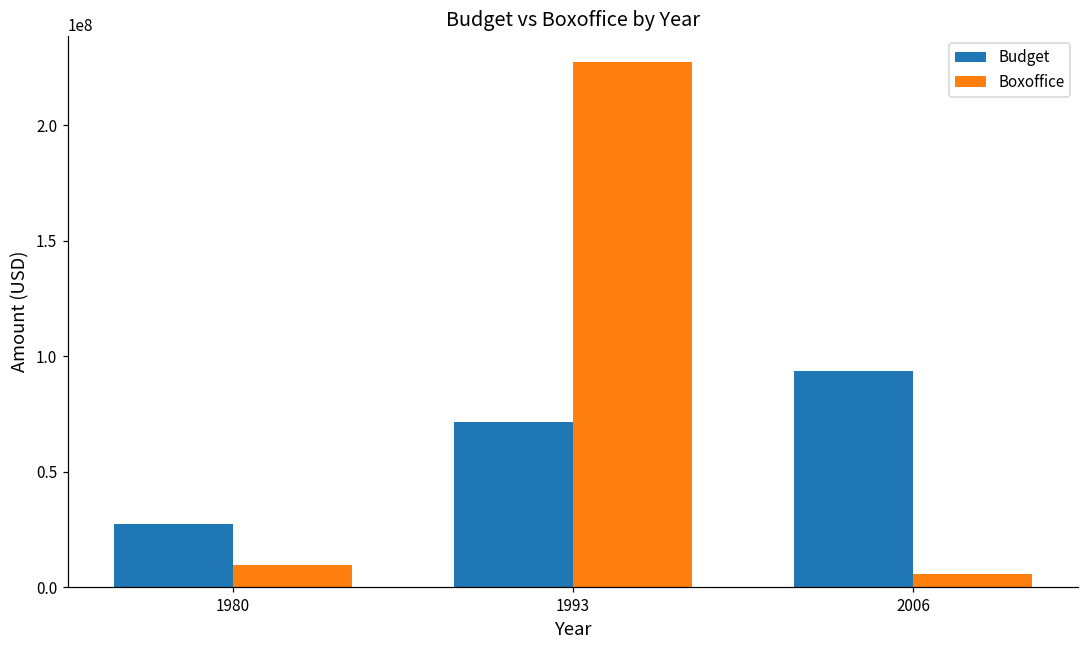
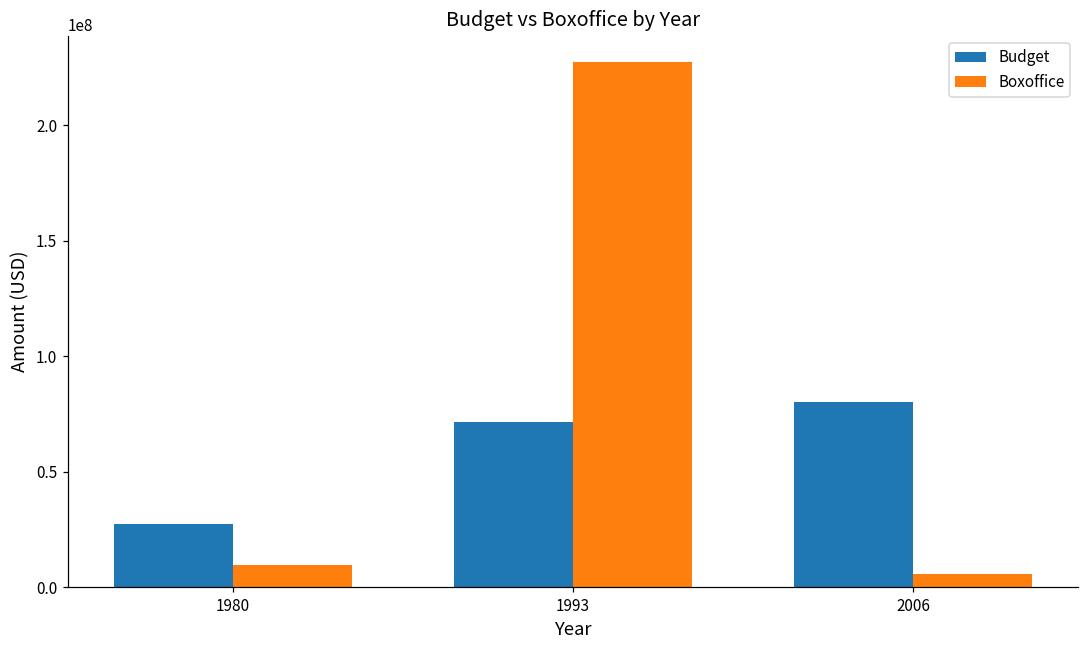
Budget, 2006: 93000000 -> 80000000
